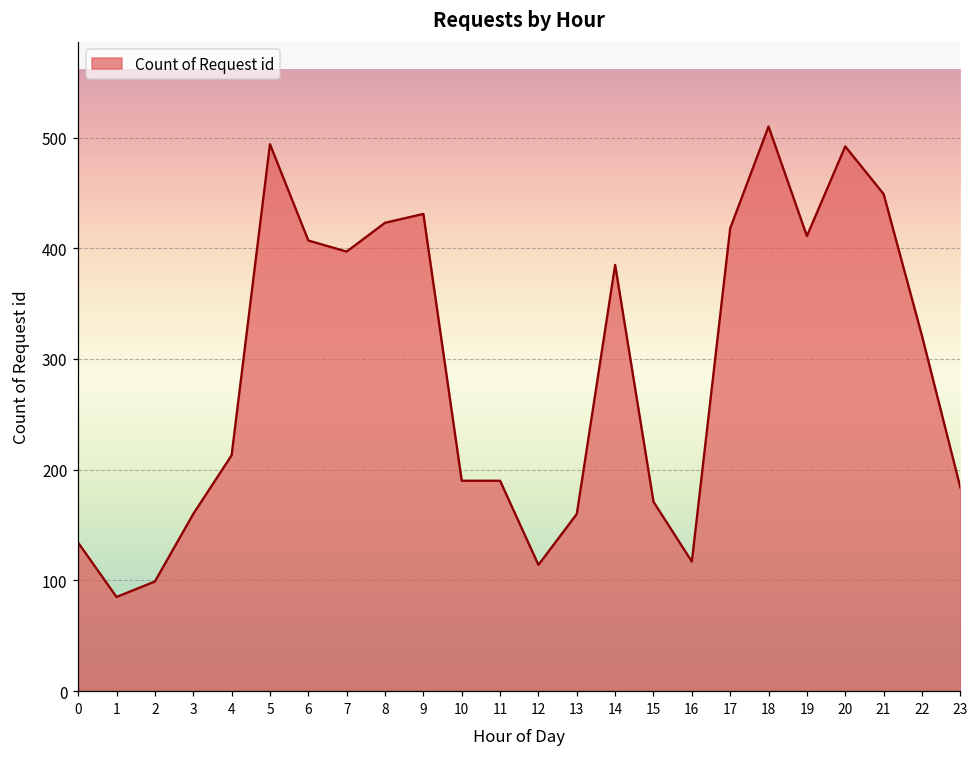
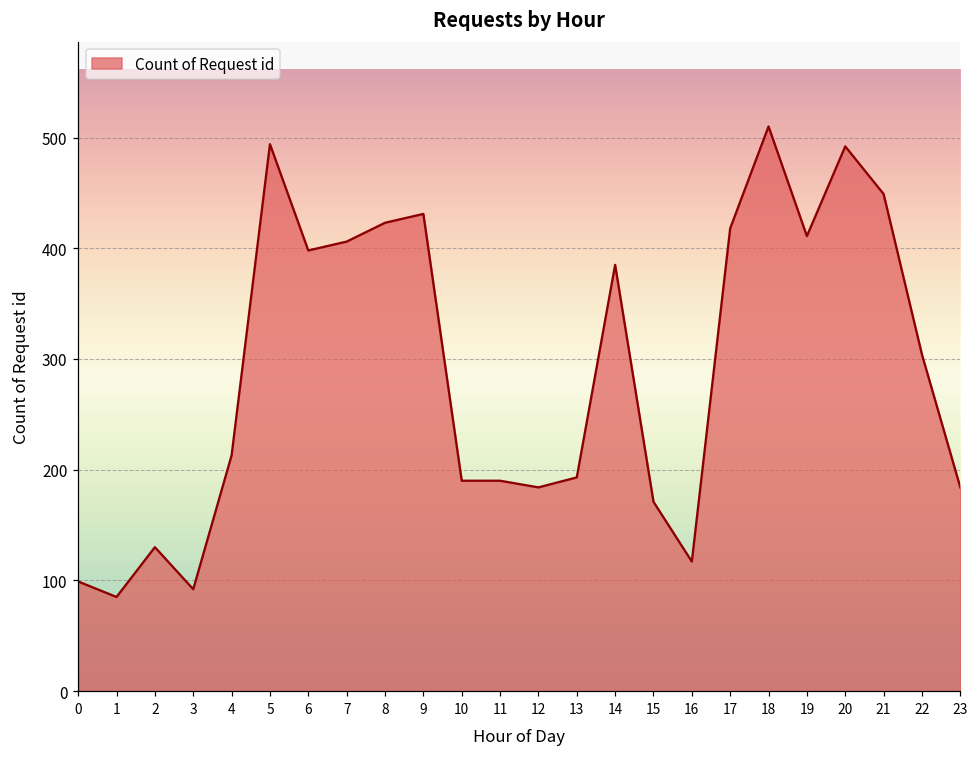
0: 134 -> 99
2: 99 -> 130
3: 160 -> 92
6: 407 -> 398
7: 397 -> 406
12: 114 -> 184
13: 160 -> 193
22: 321 -> 304
